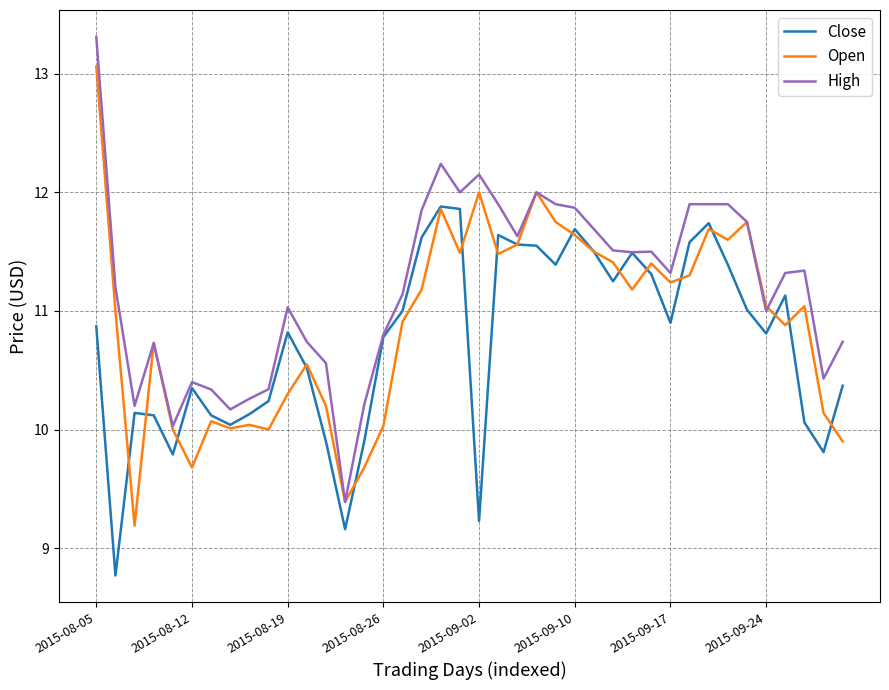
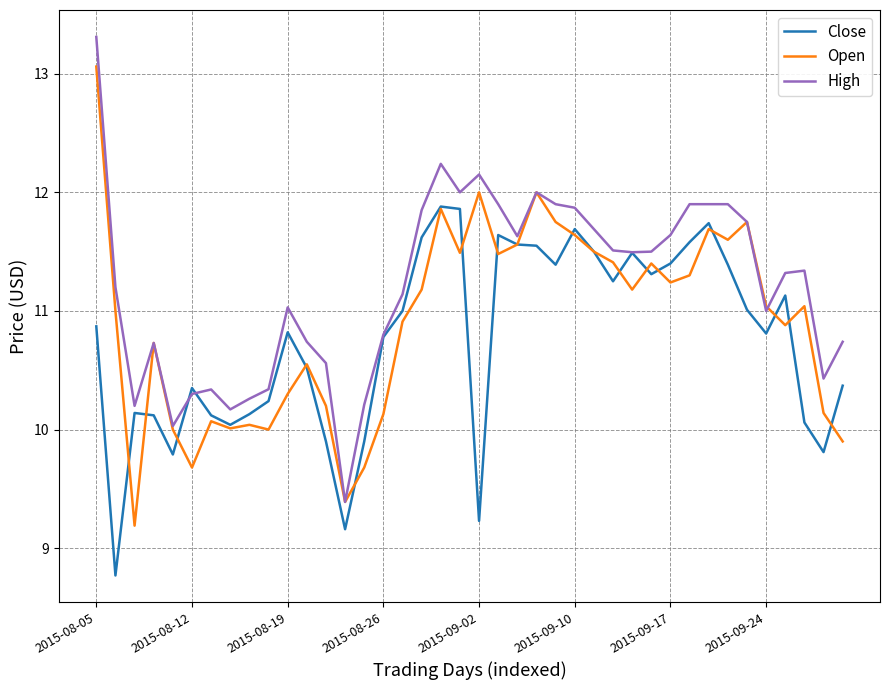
High, 2015-08-12: 10.4 -> 10.3
Open, 2015-08-26: 10.03 -> 10.13
Close, 2015-09-17: 10.9 -> 11.4
High, 2015-09-17: 11.32 -> 11.64
